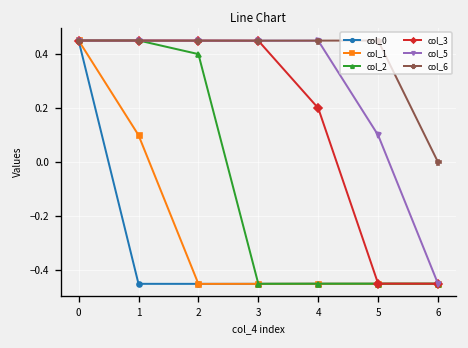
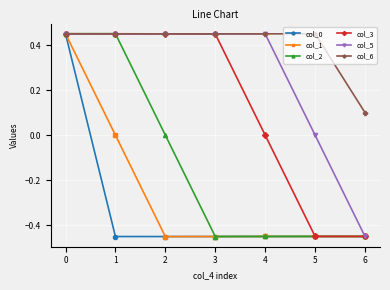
col_1, 1: 0.1 -> 0.0
col_2, 2: 0.4 -> 0.0
col_3, 4: 0.2 -> 0.0
col_5, 5: 0.1 -> 0.0
col_6, 6: 0.0 -> 0.1
